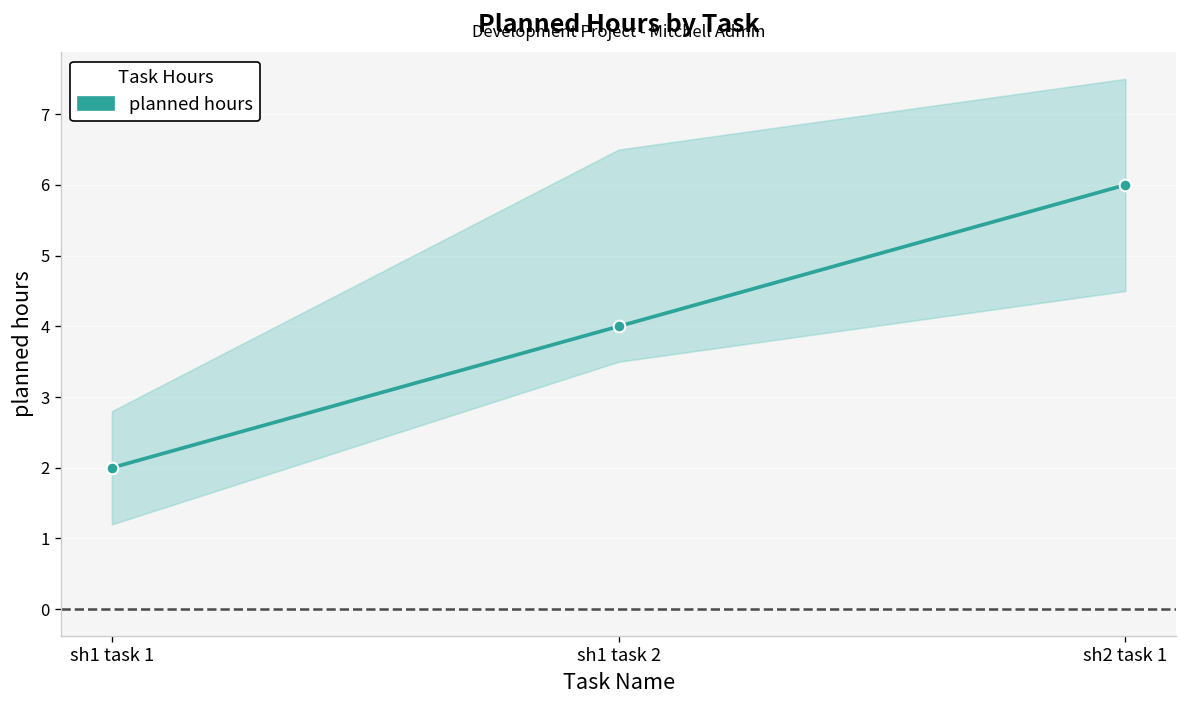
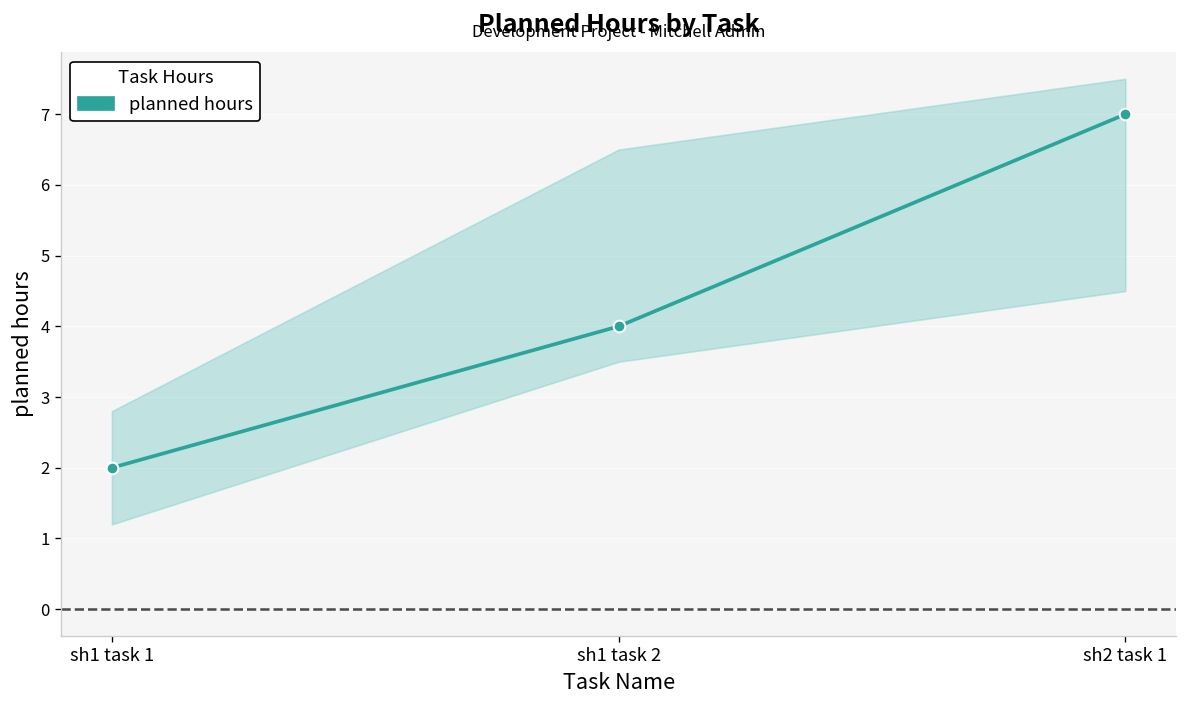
planned hours, sh2 task 1: 6 -> 7
